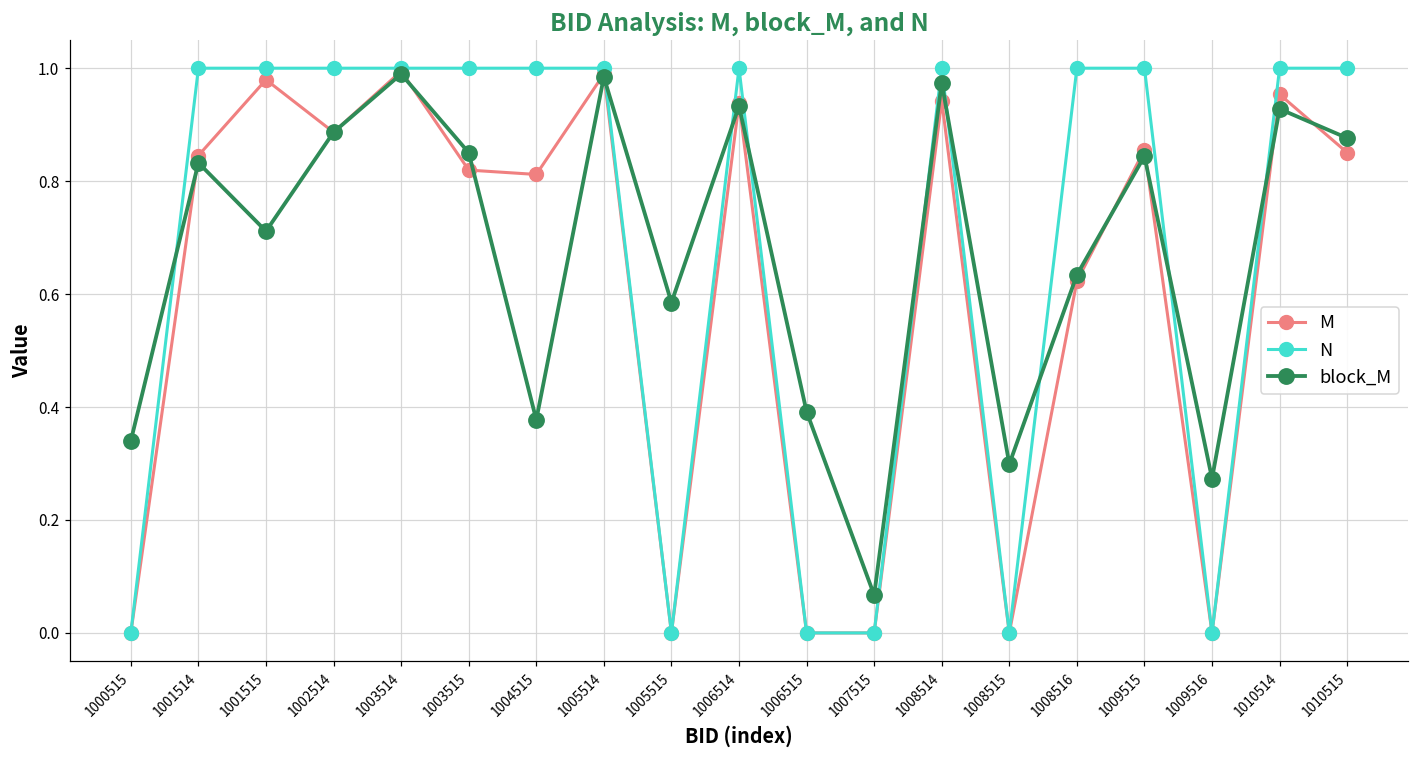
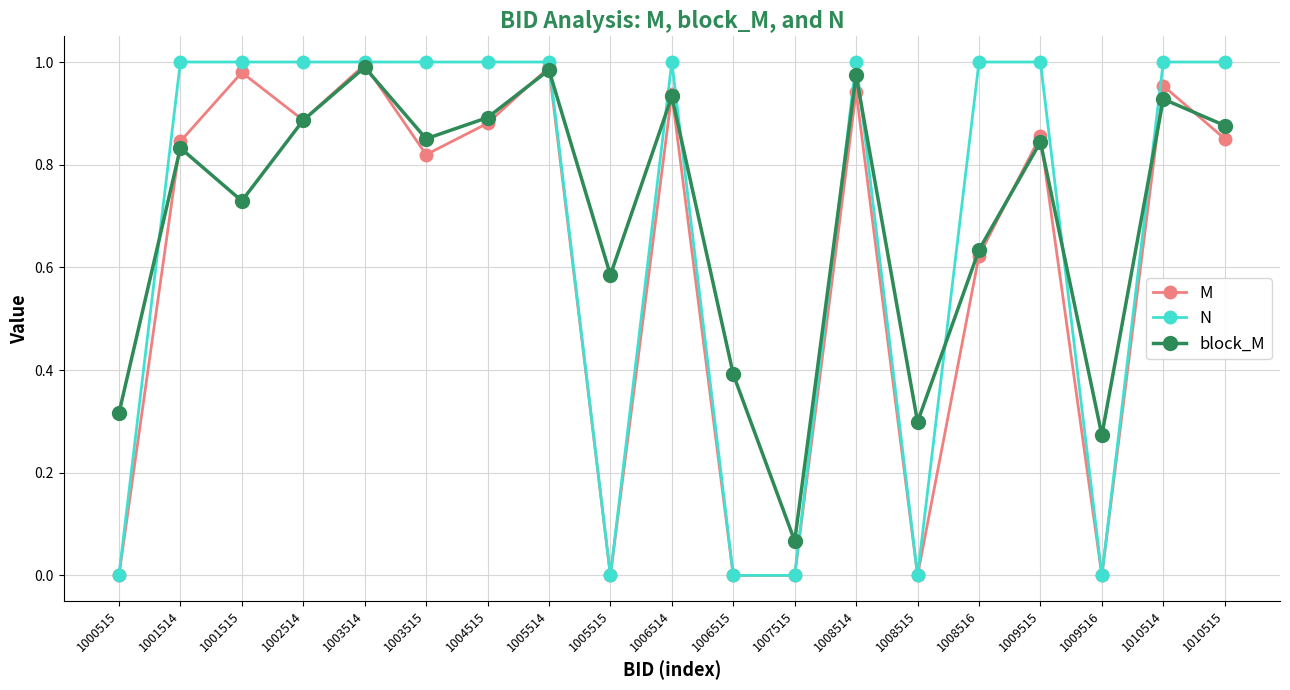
block_M, 1000515: 0.34 -> 0.32
block_M, 1001515: 0.71 -> 0.73
M, 1004515: 0.81 -> 0.88
block_M, 1004515: 0.38 -> 0.89
